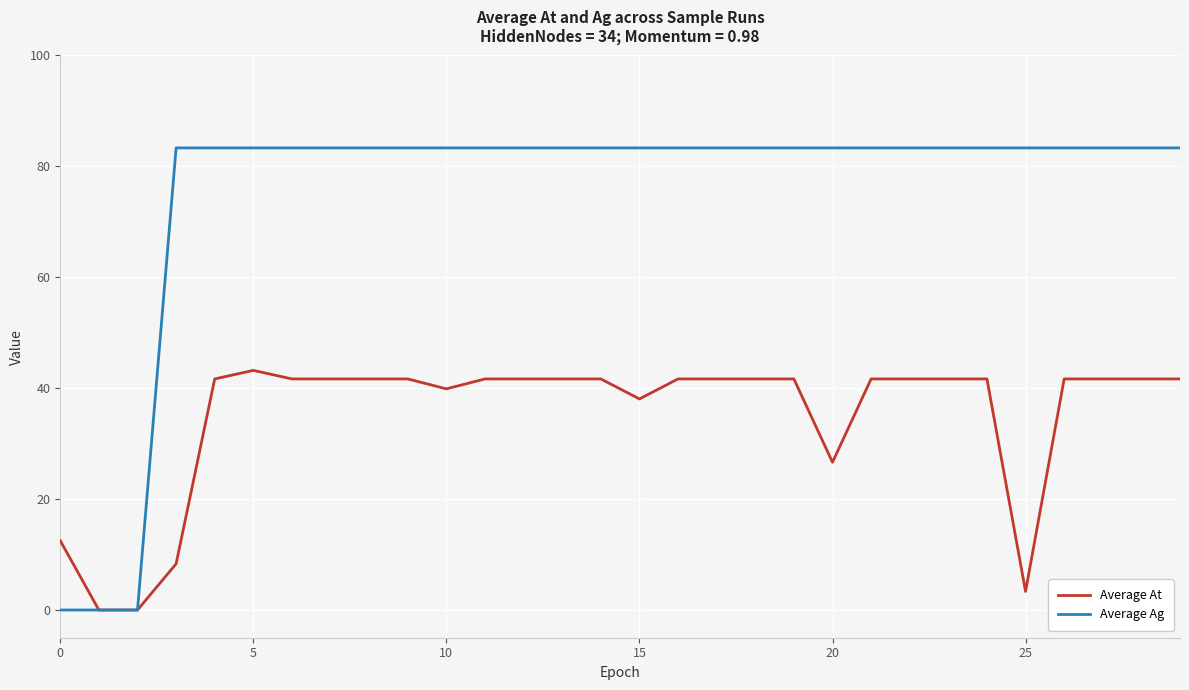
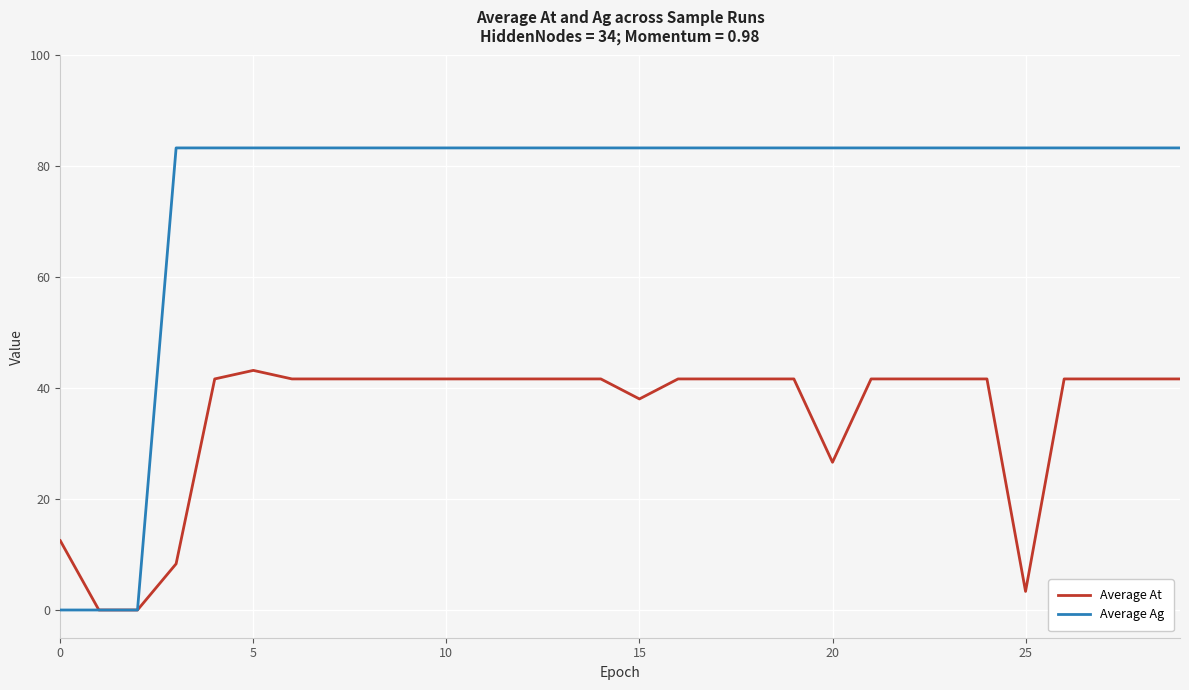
Average At, 10: 40 -> 42
